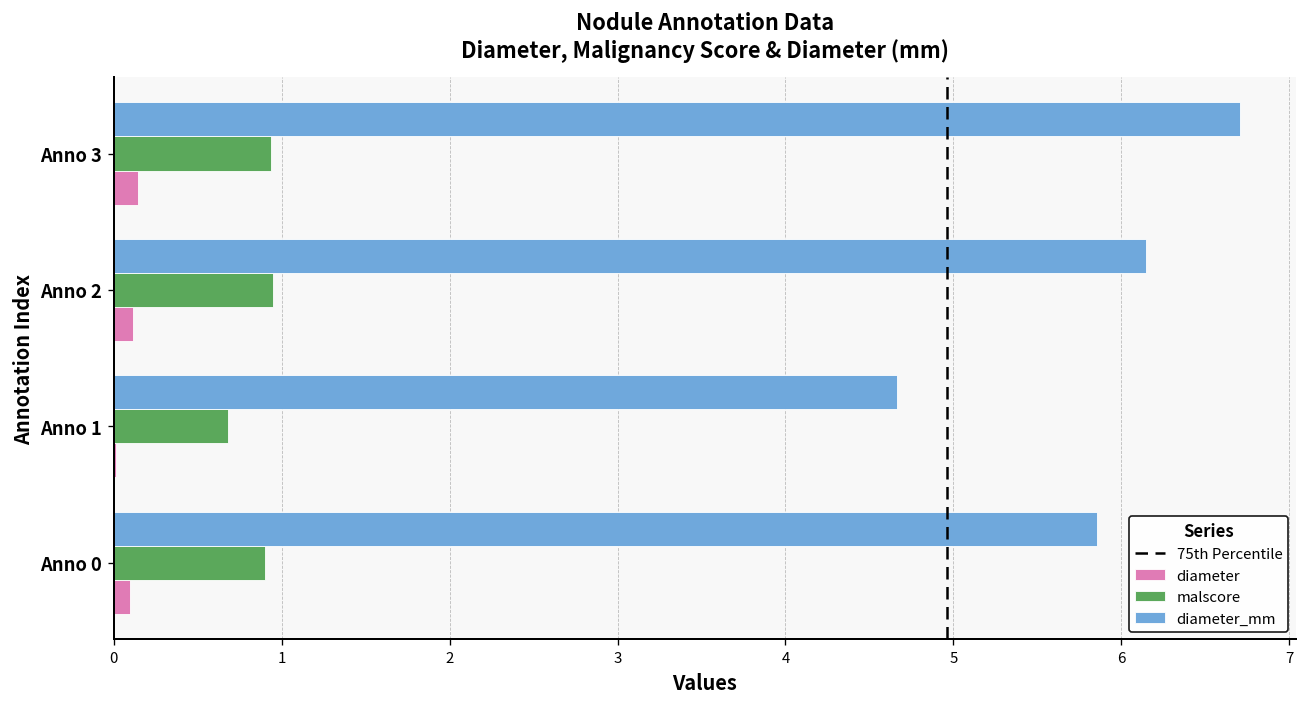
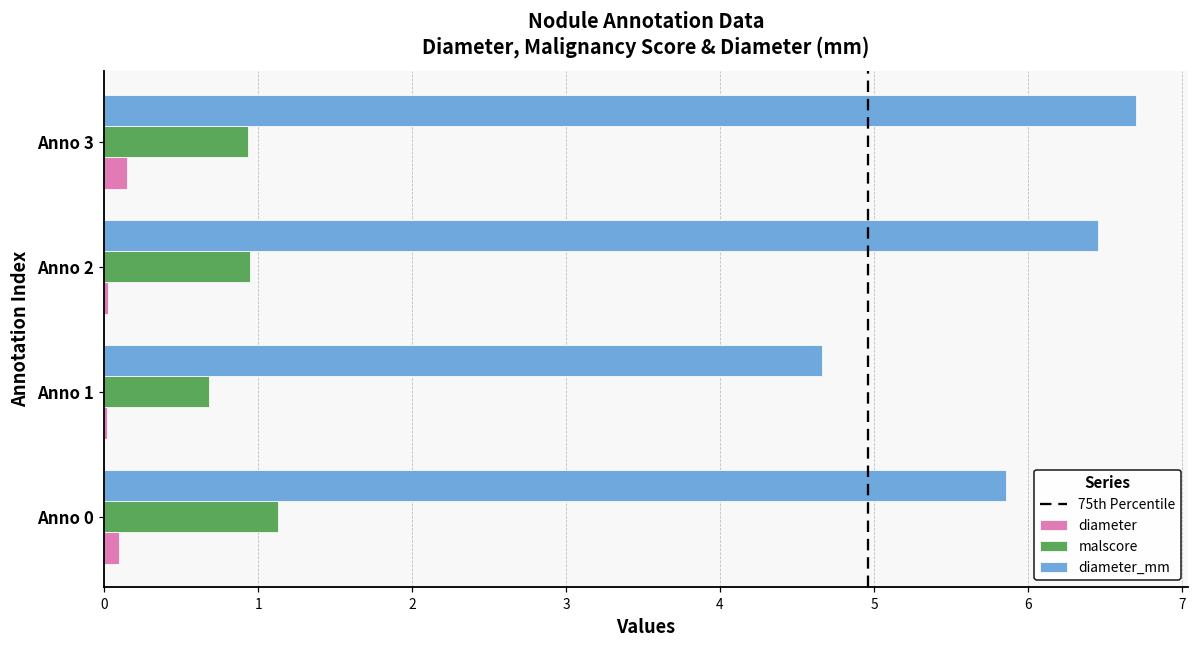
diameter_mm, Anno 2: 6.14 -> 6.46
diameter, Anno 2: 0.11 -> 0.02
malscore, Anno 0: 0.90 -> 1.13
